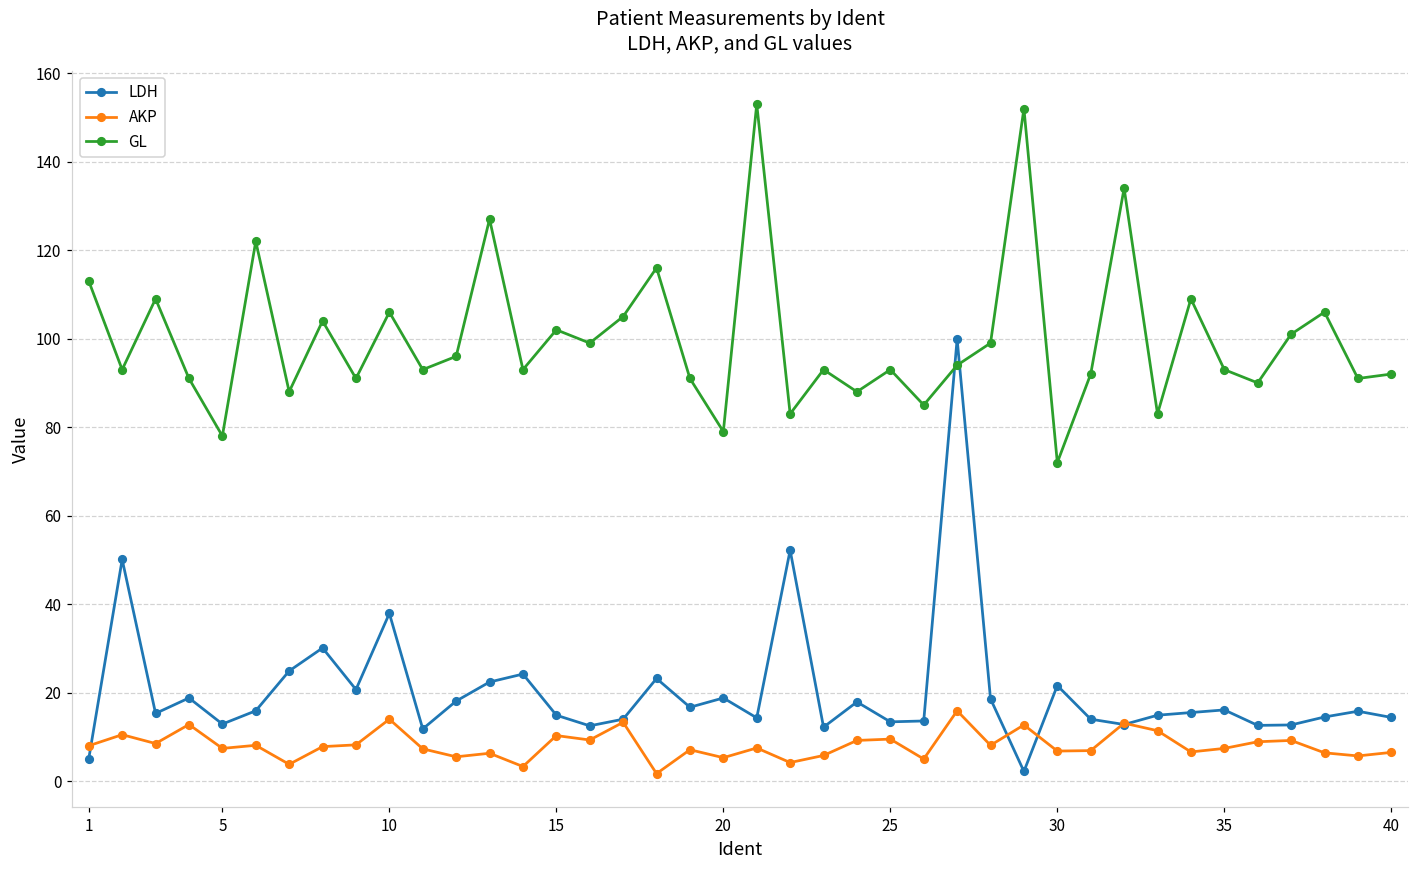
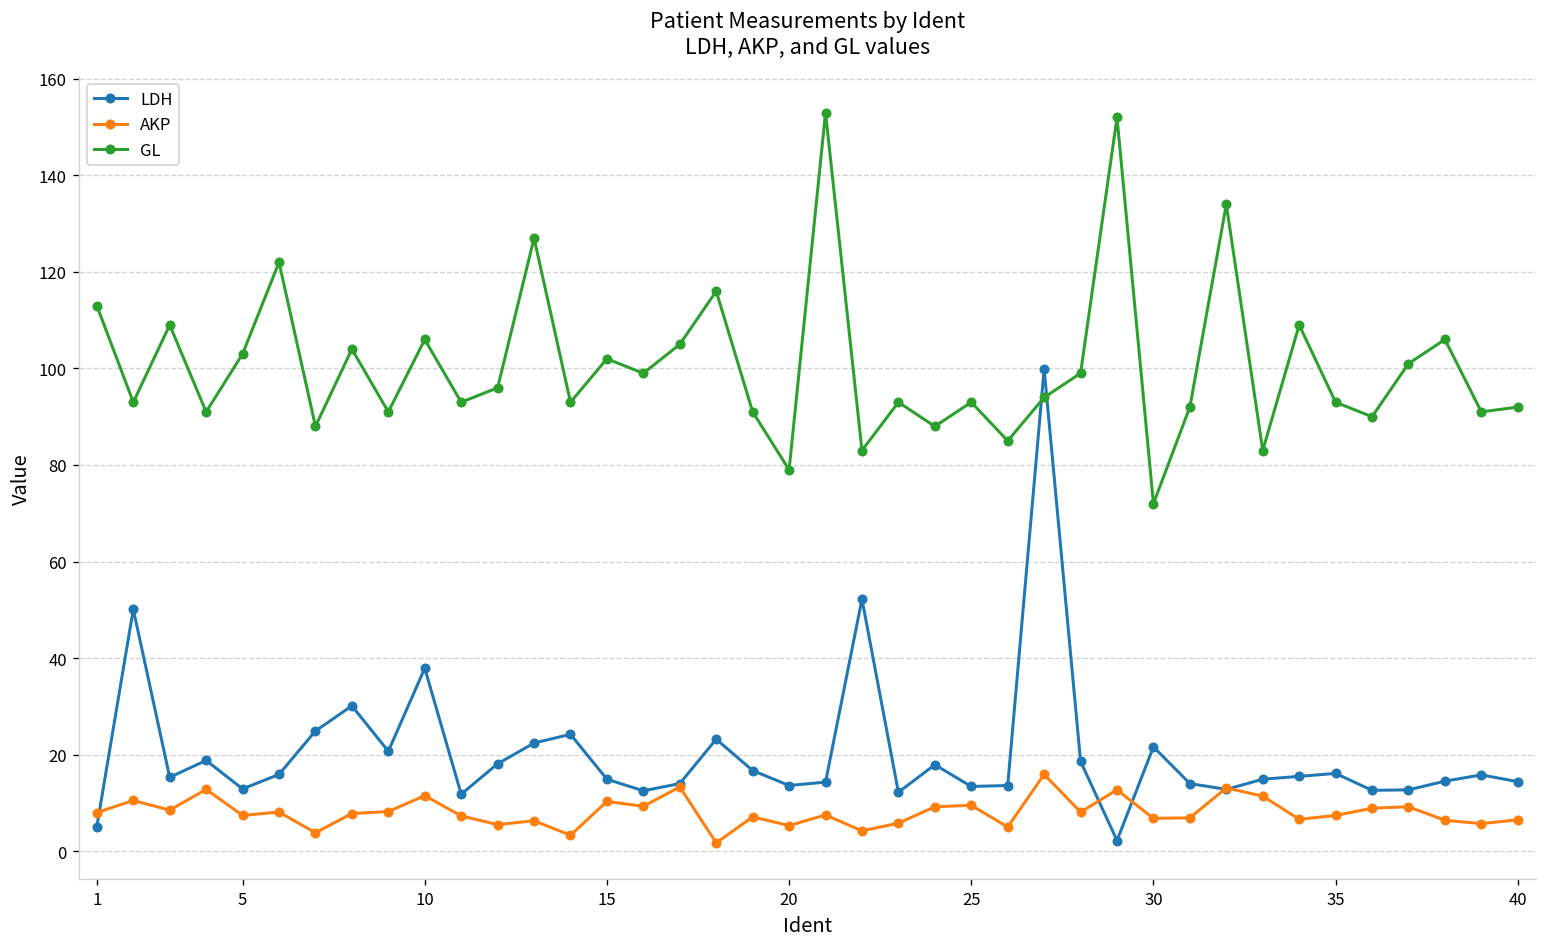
GL, 5: 78 -> 103
AKP, 10: 14 -> 12
LDH, 20: 19 -> 14
